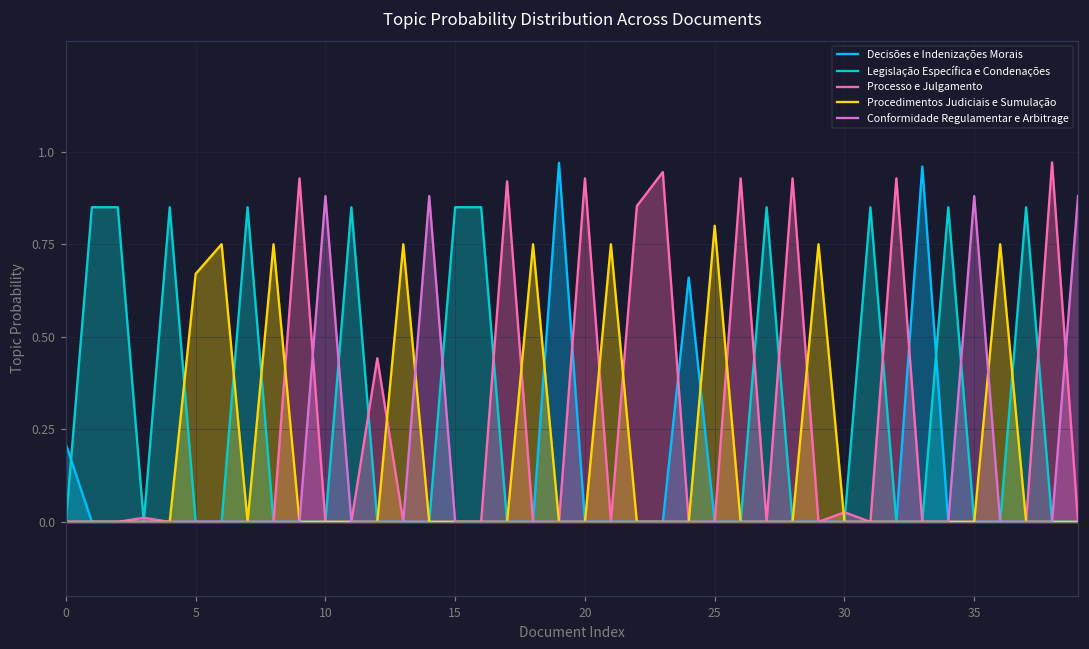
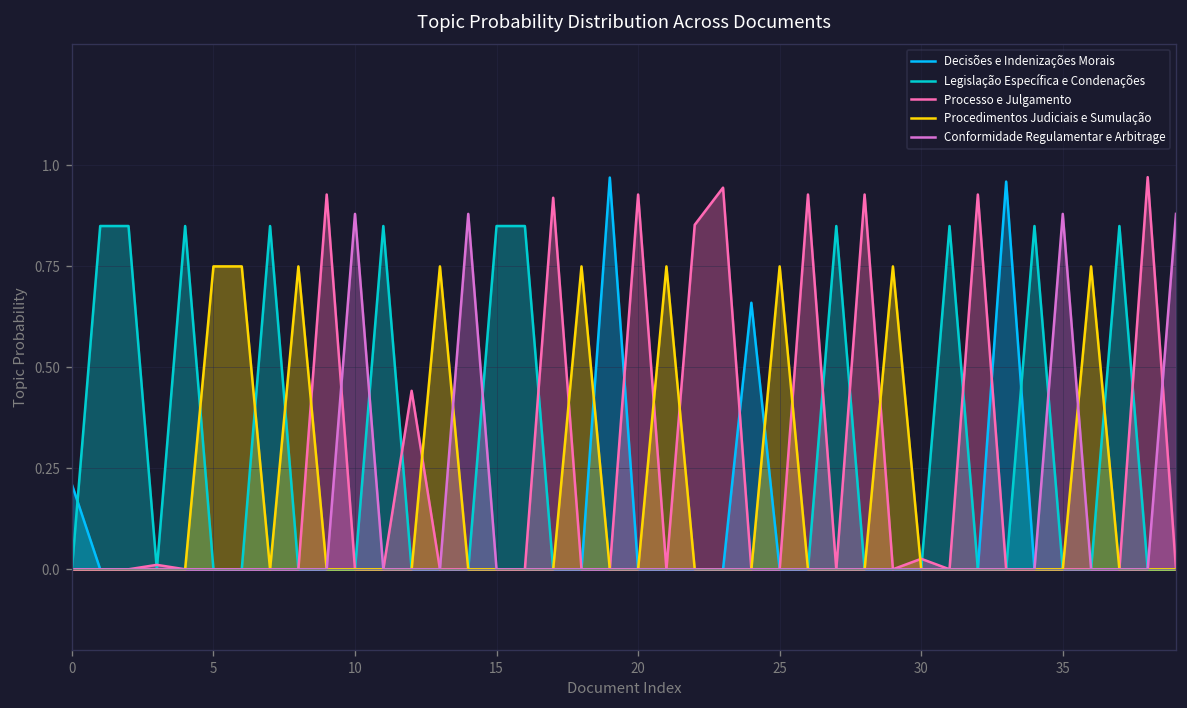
Procedimentos Judiciais e Sumulação, 5: 0.67 -> 0.75
Procedimentos Judiciais e Sumulação, 25: 0.80 -> 0.75
